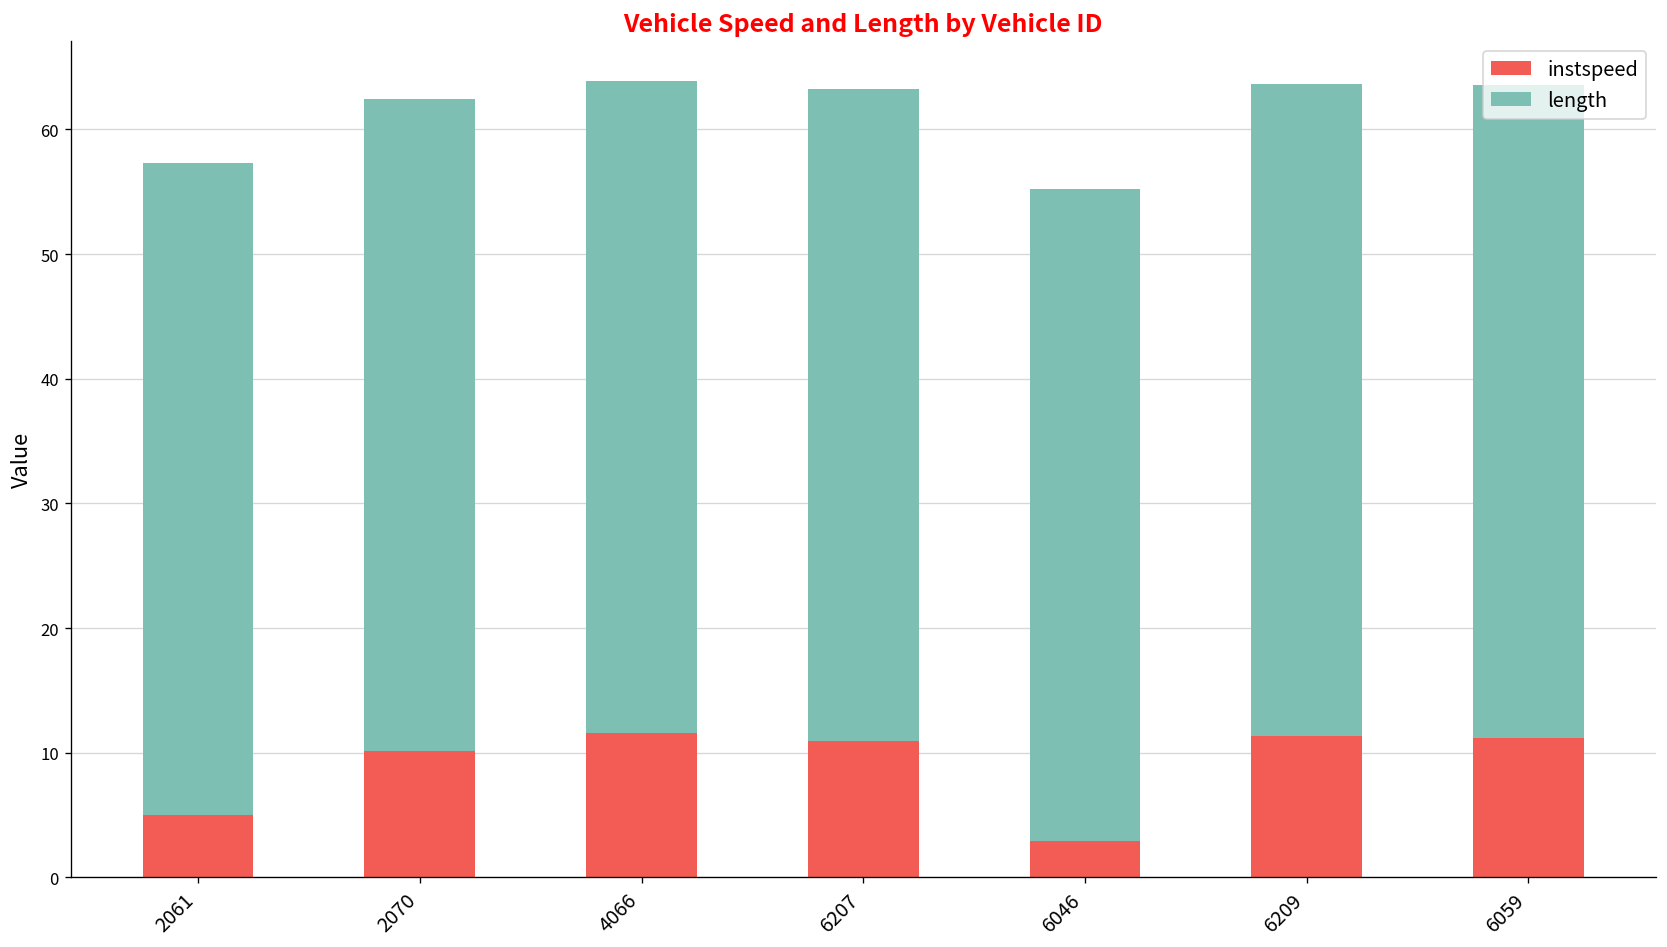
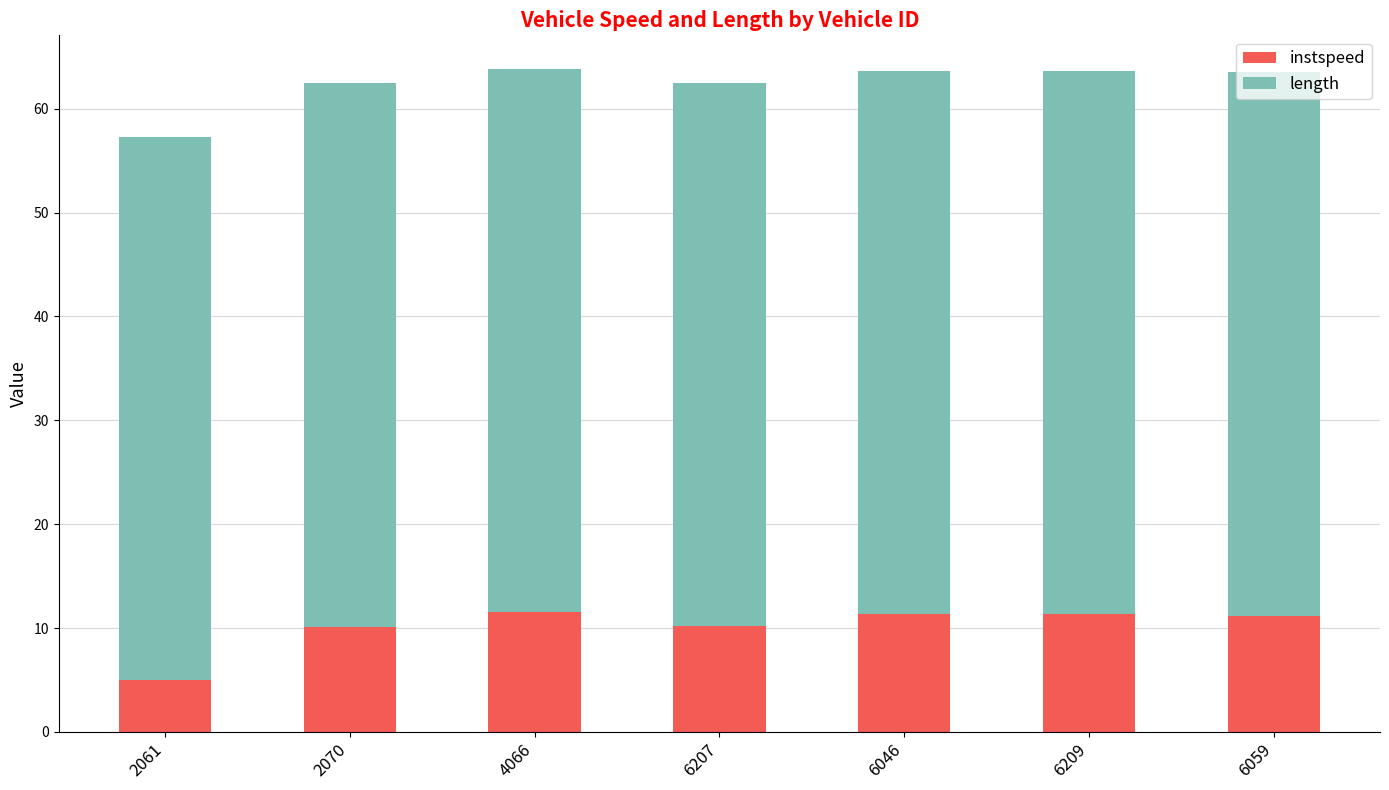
instspeed, 6207: 11.0 -> 10.2
instspeed, 6046: 2.9 -> 11.3
